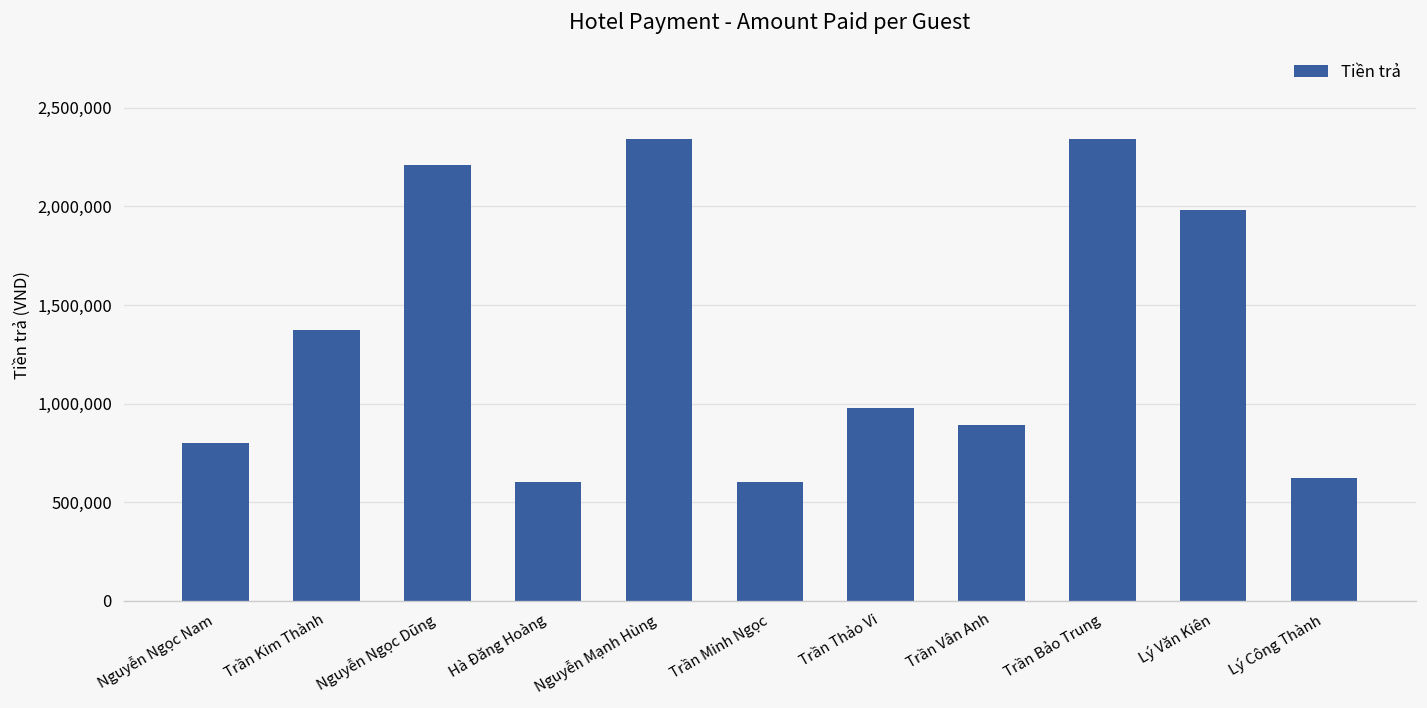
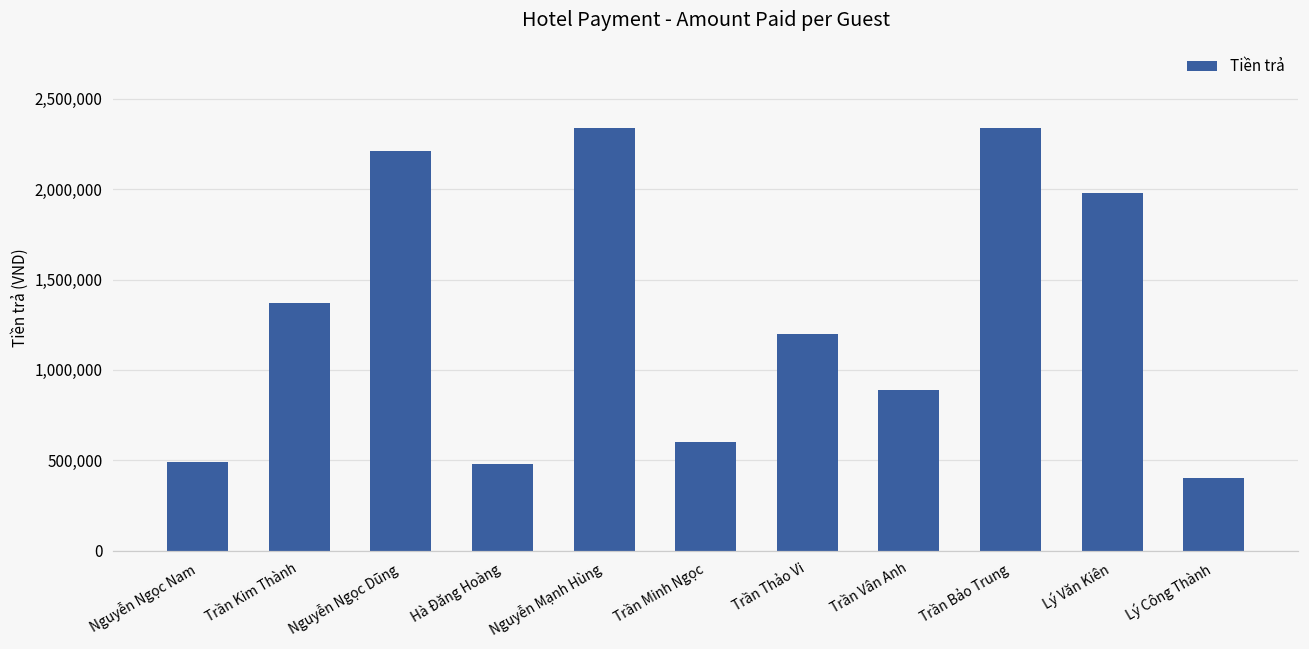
Nguyễn Ngọc Nam: 800,000 -> 490,000
Hà Đăng Hoàng: 600,000 -> 480,000
Trần Thảo Vi: 980,000 -> 1,200,000
Lý Công Thành: 620,000 -> 400,000
